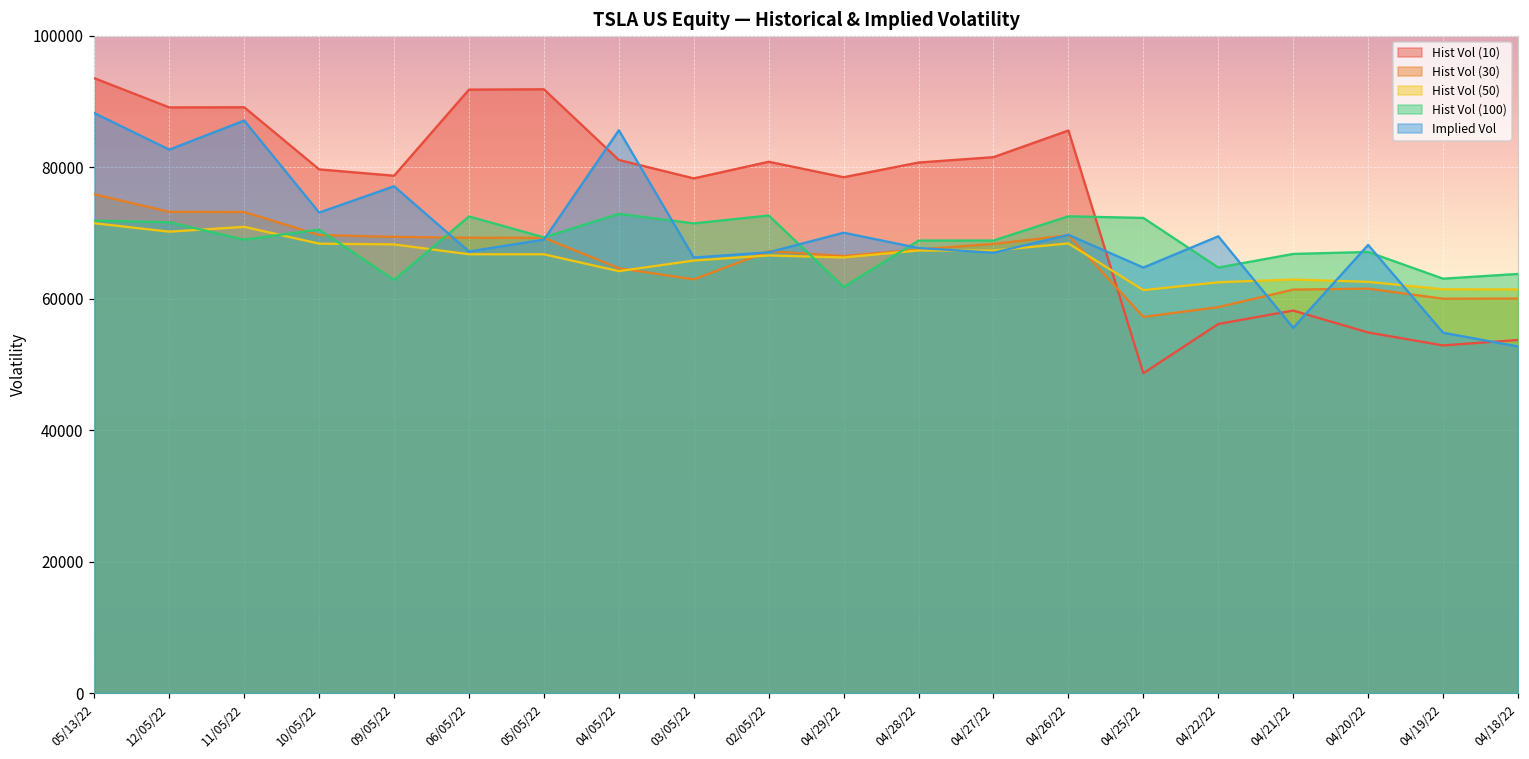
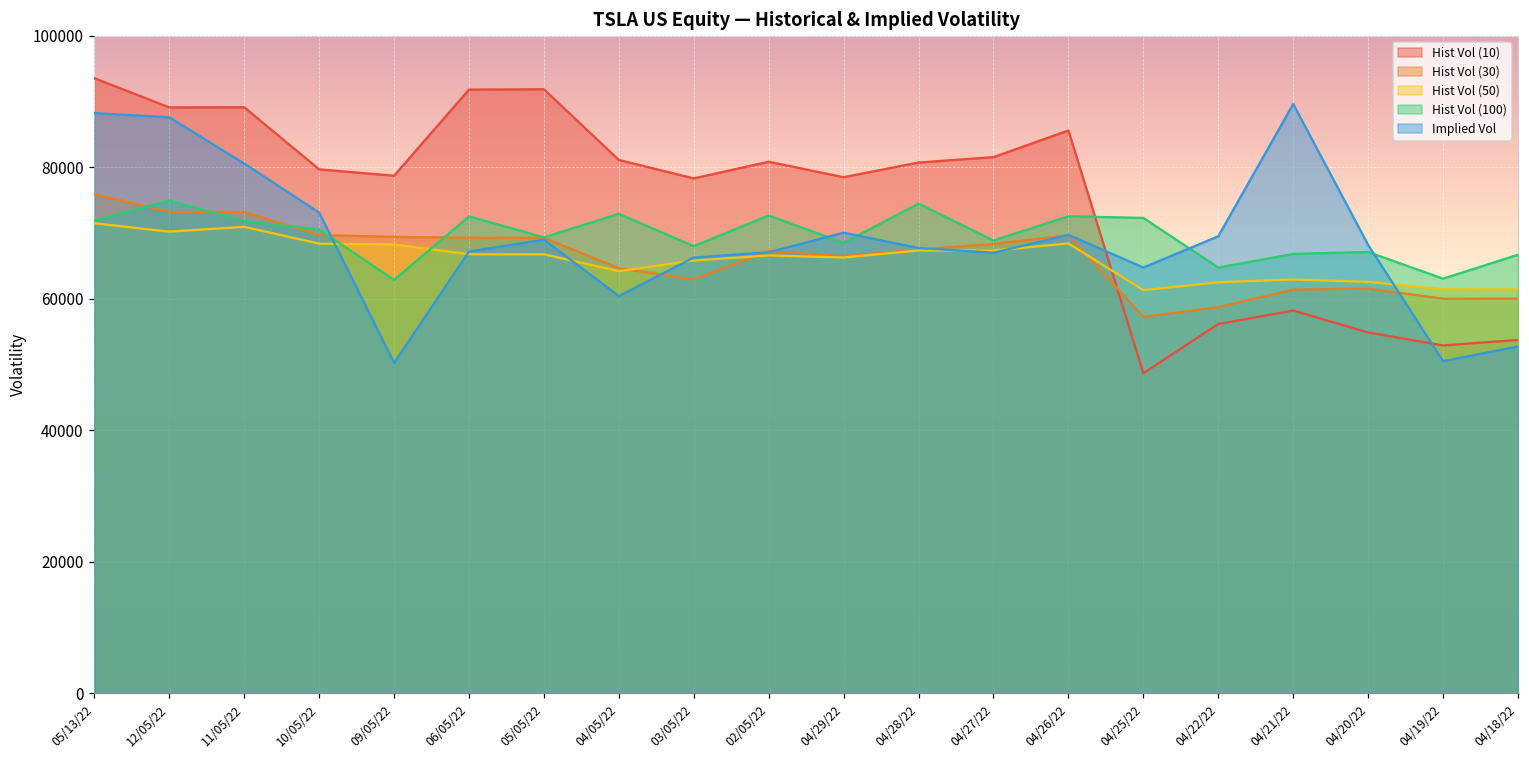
Hist Vol (100), 12/05/22: 72000 -> 75000
Implied Vol, 12/05/22: 83000 -> 88000
Hist Vol (100), 11/05/22: 69000 -> 72000
Implied Vol, 11/05/22: 87000 -> 81000
Implied Vol, 09/05/22: 77000 -> 50000
Implied Vol, 04/05/22: 86000 -> 60000
Hist Vol (100), 03/05/22: 71000 -> 68000
Hist Vol (100), 04/29/22: 62000 -> 68000
Hist Vol (100), 04/28/22: 69000 -> 74000
Implied Vol, 04/21/22: 56000 -> 90000
Implied Vol, 04/19/22: 55000 -> 50000
Hist Vol (100), 04/18/22: 64000 -> 67000
